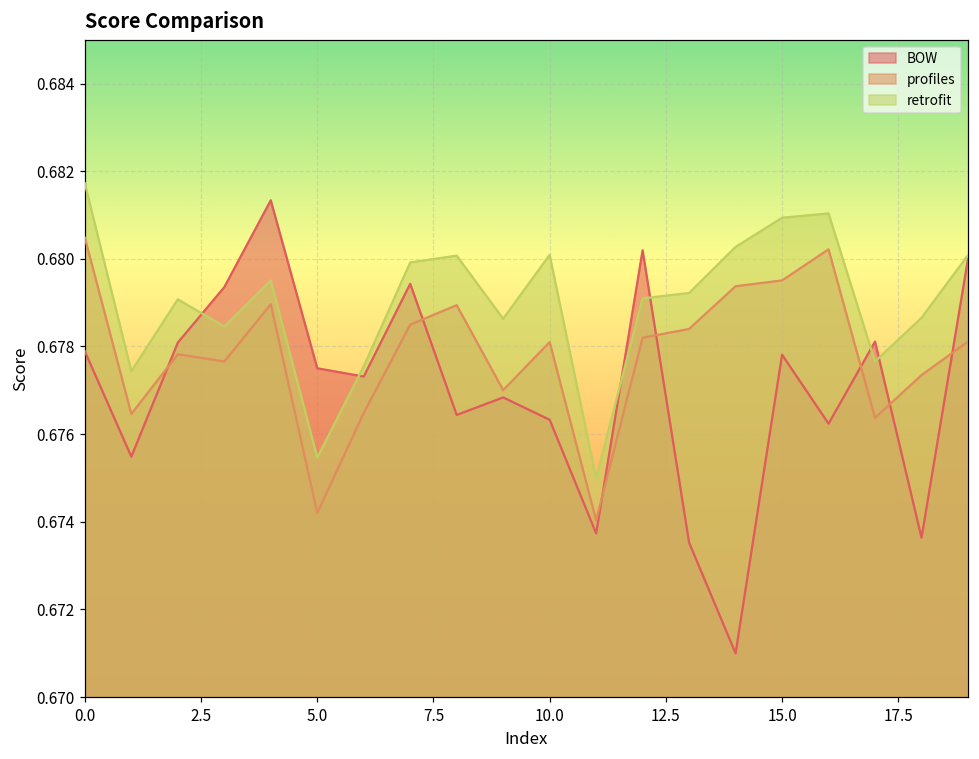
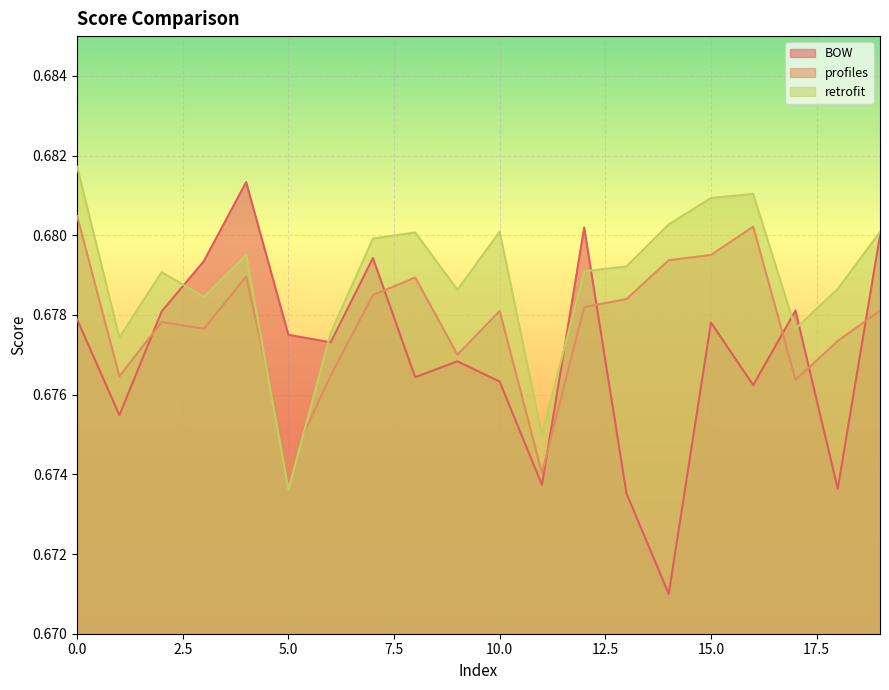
retrofit, 5.0: 0.6755 -> 0.6736
